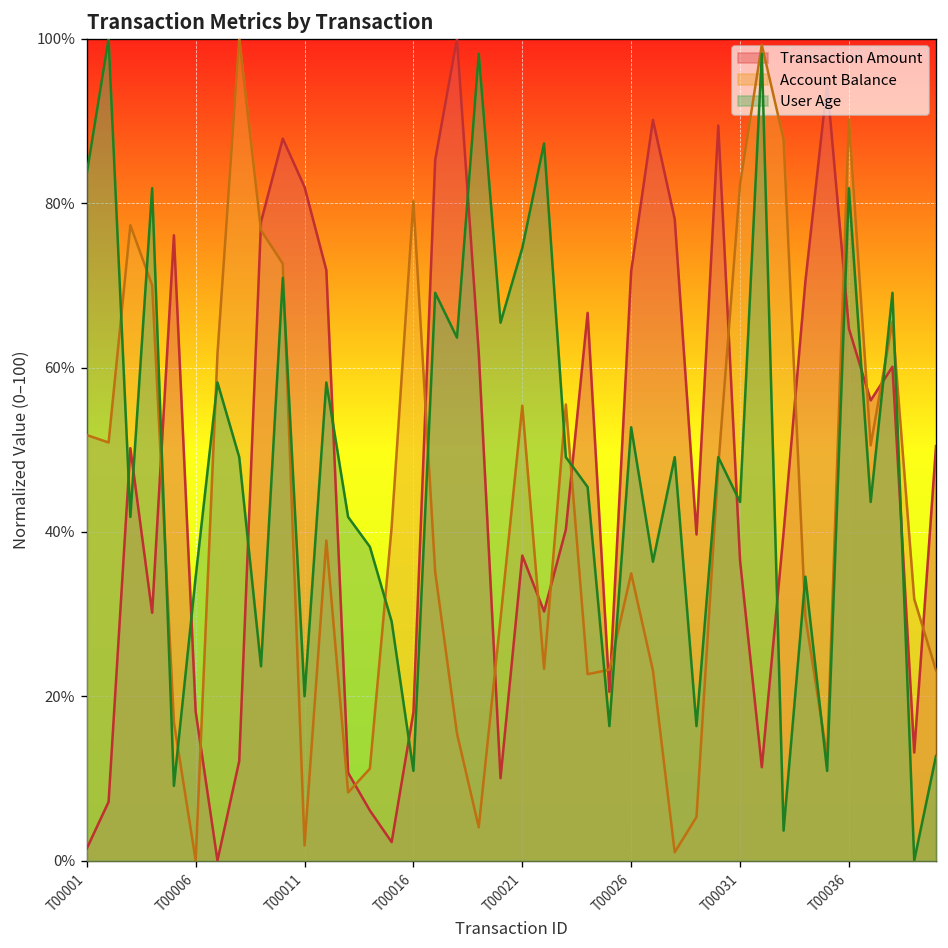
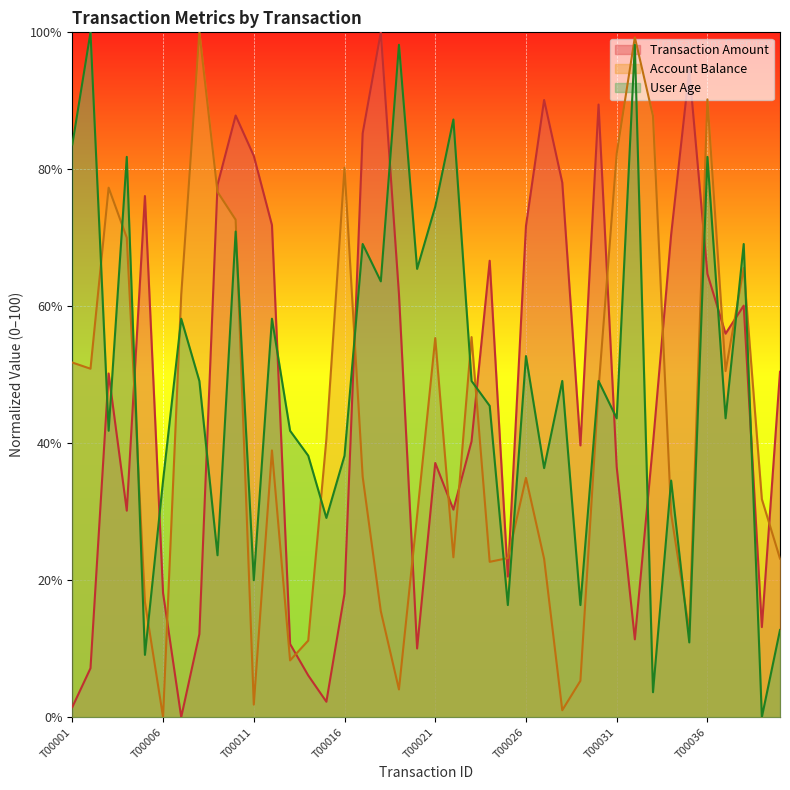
User Age, T00016: 11% -> 38%
